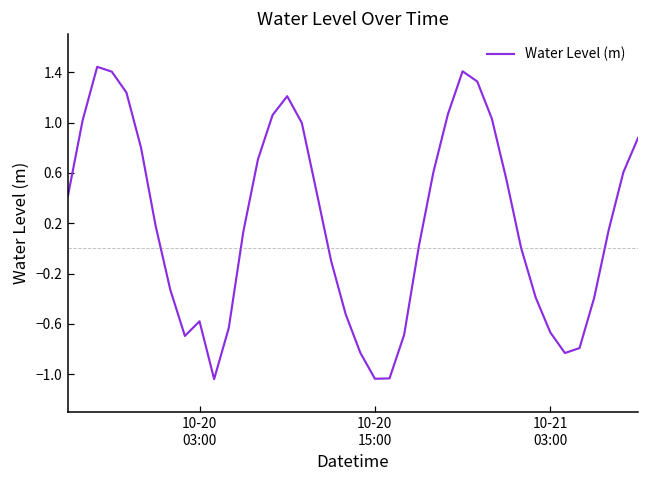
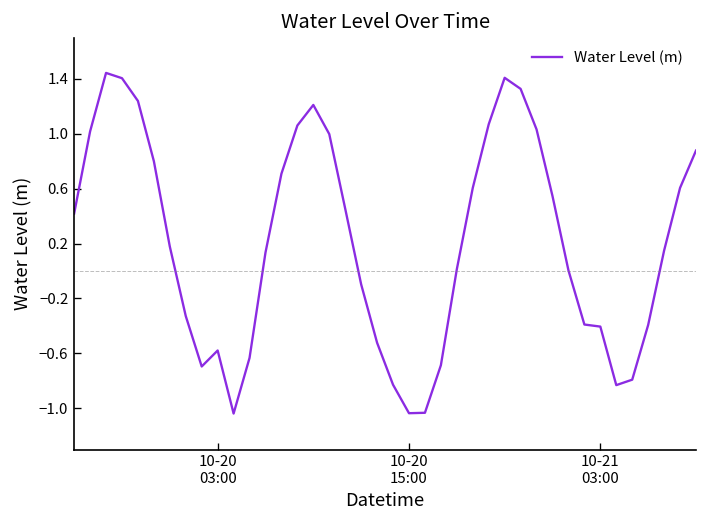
10-21 03:00: -0.67 -> -0.40
